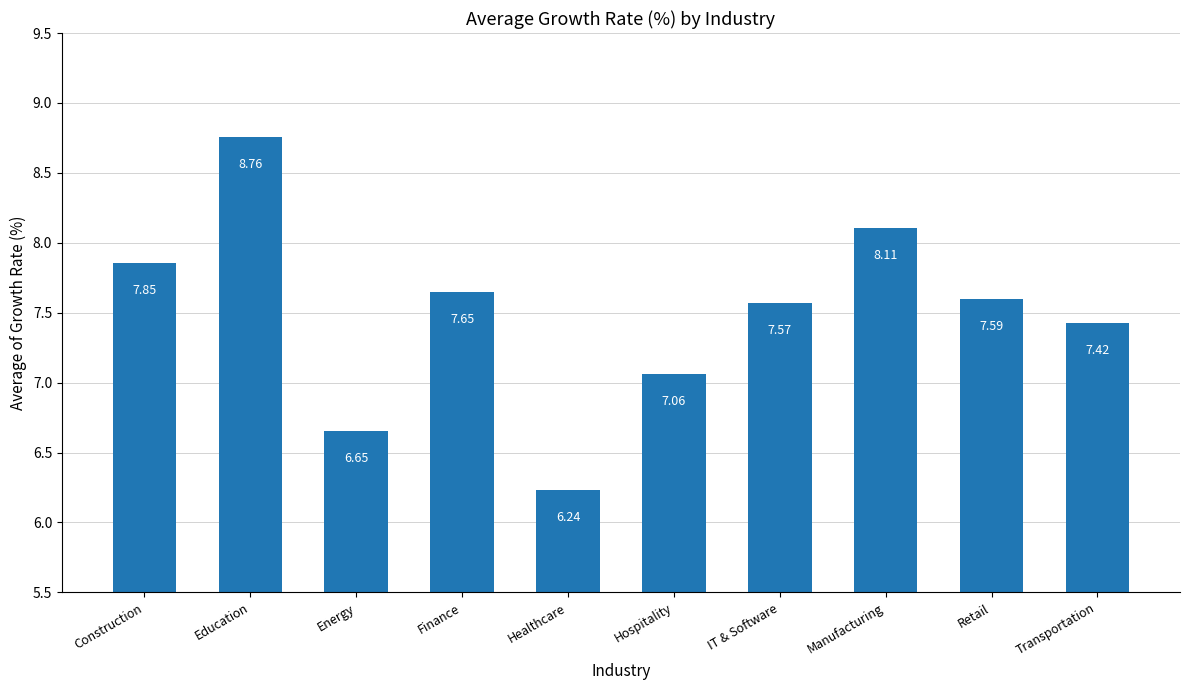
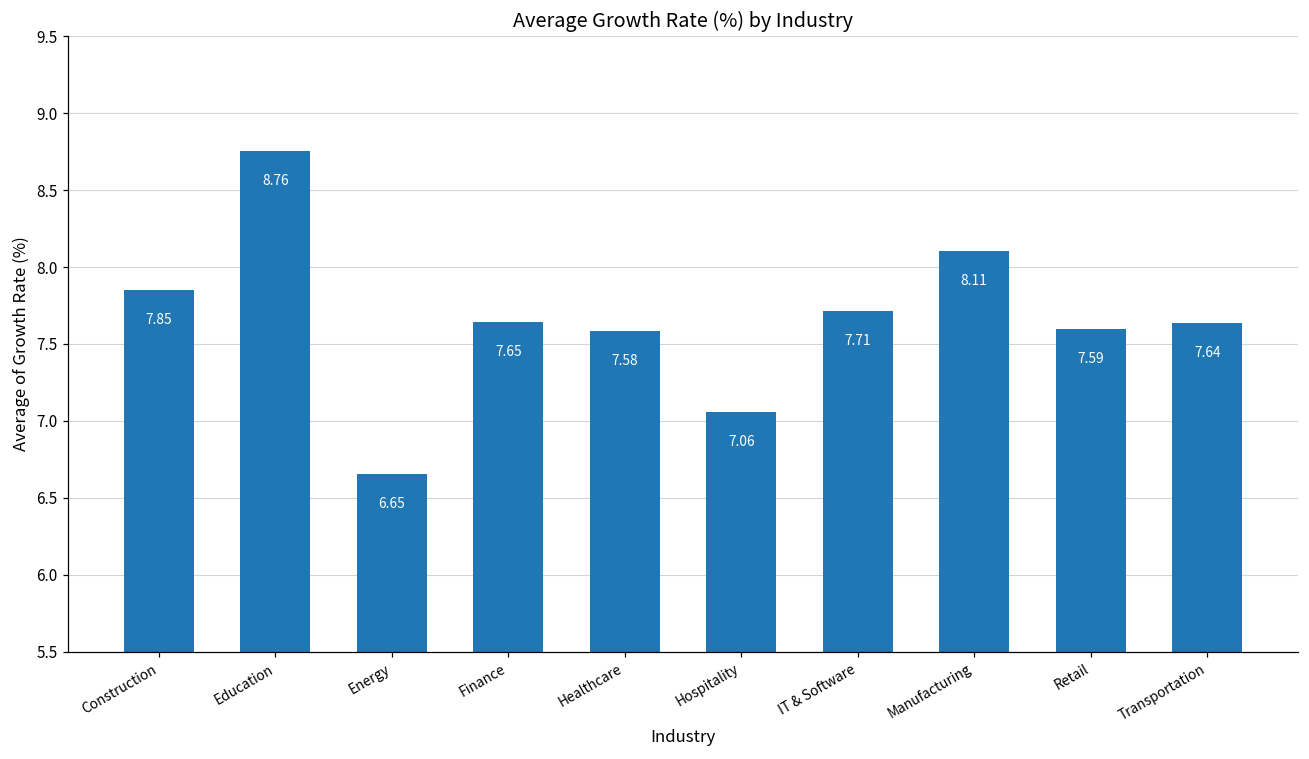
Healthcare: 6.24 -> 7.58
IT & Software: 7.57 -> 7.71
Transportation: 7.42 -> 7.64
